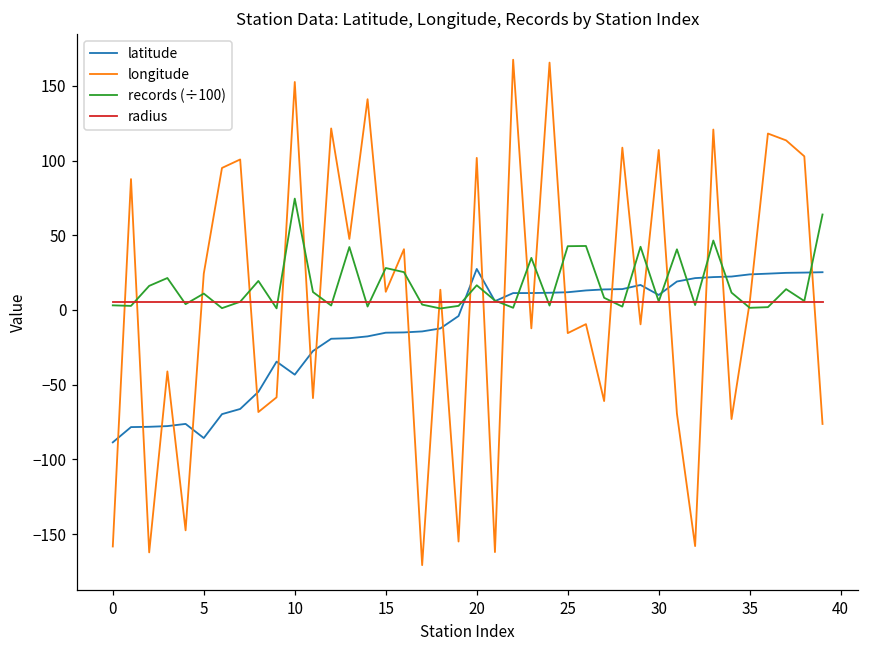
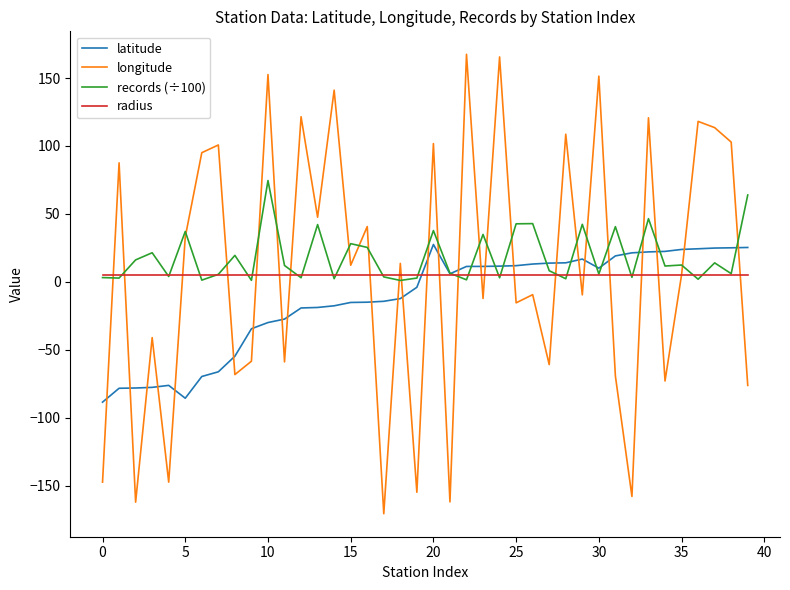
longitude, 0: -158 -> -148
longitude, 5: 24 -> 33
records (÷100), 5: 11 -> 37
latitude, 10: -43 -> -30
records (÷100), 20: 17 -> 38
longitude, 30: 107 -> 151
records (÷100), 35: 1 -> 12
